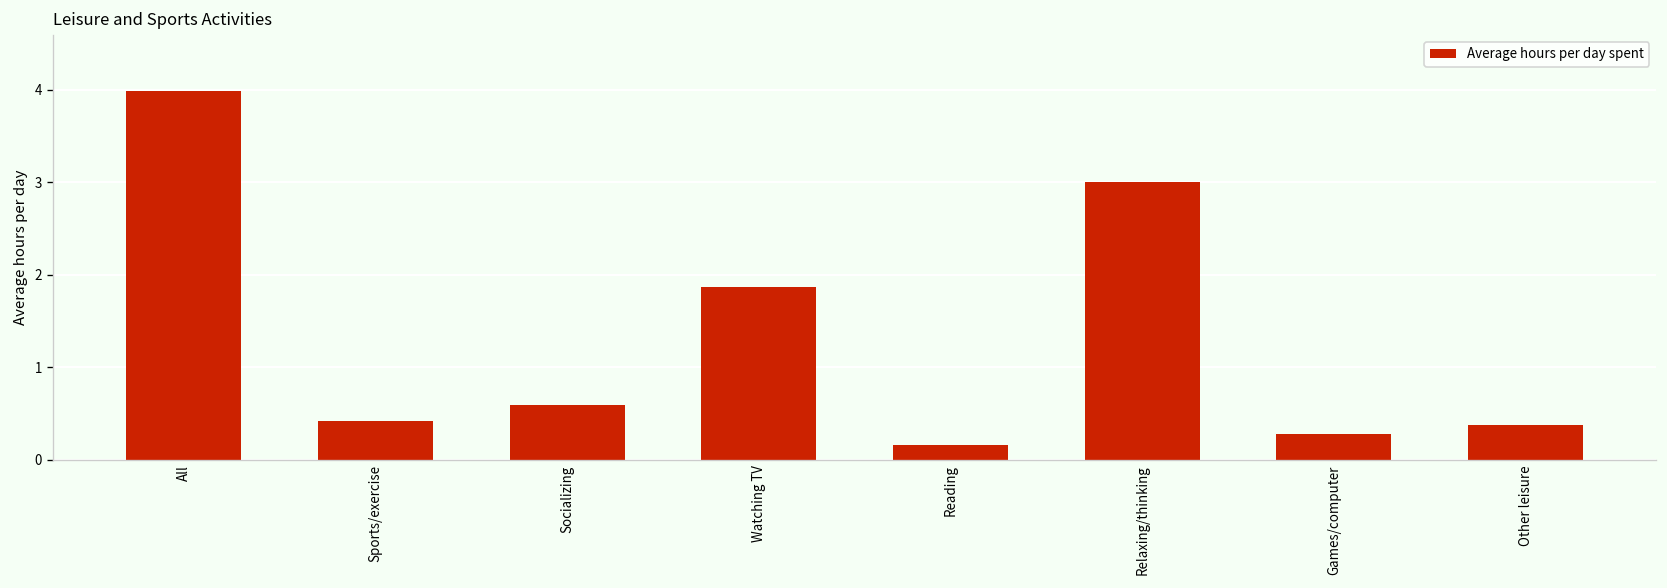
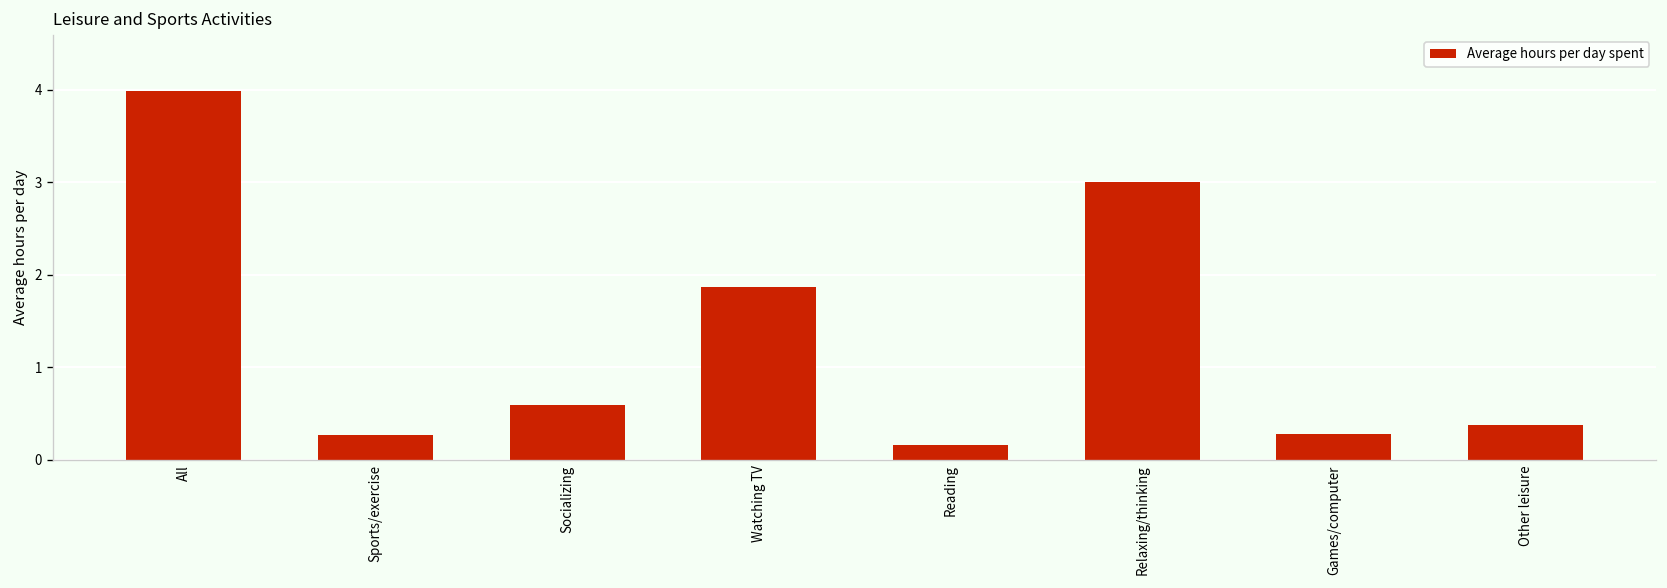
Sports/exercise: 0.4 -> 0.3
